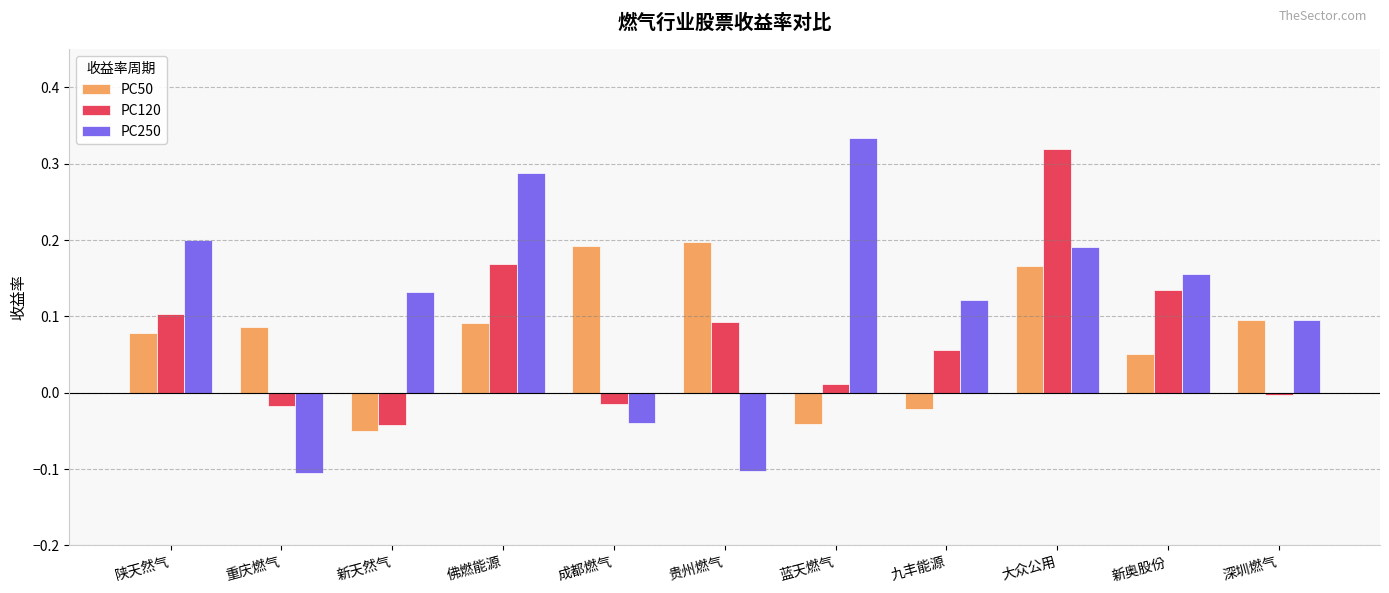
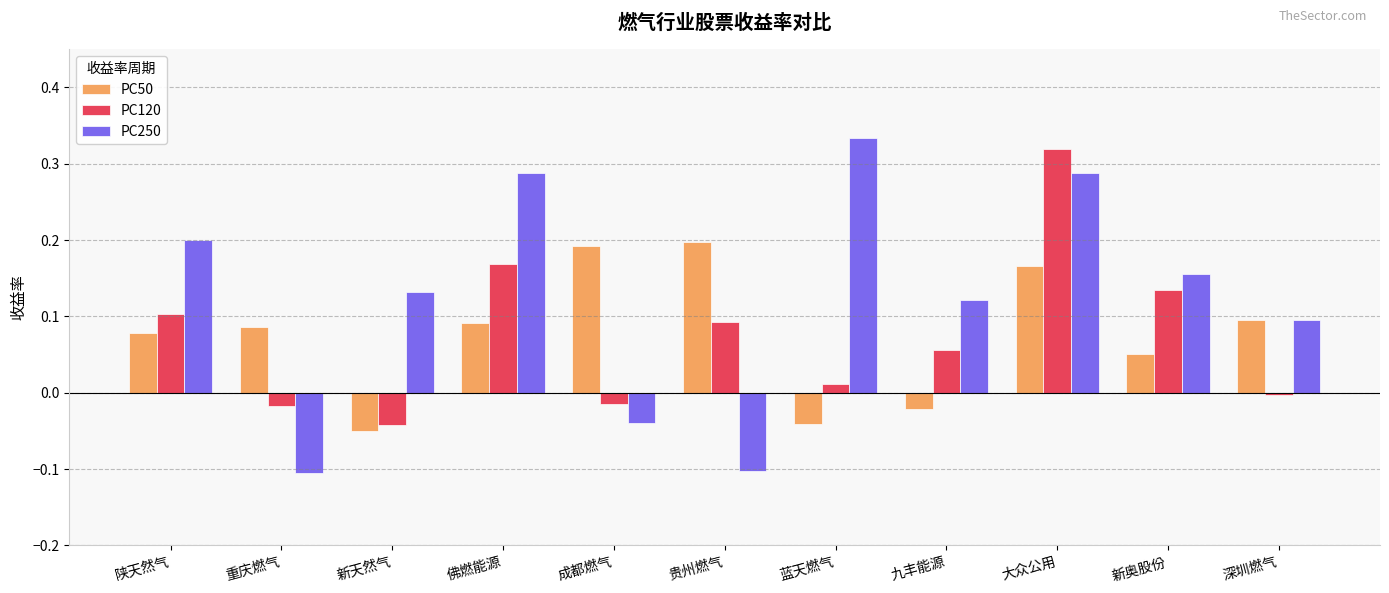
PC250, 大众公用: 0.19 -> 0.29
